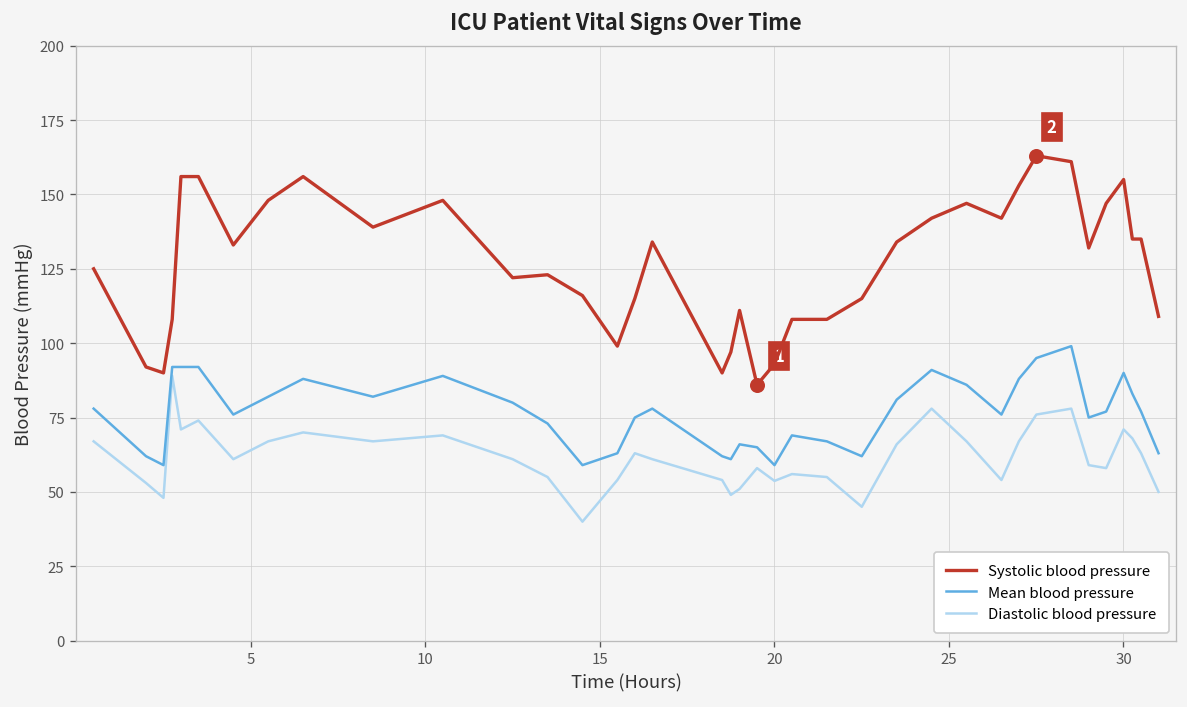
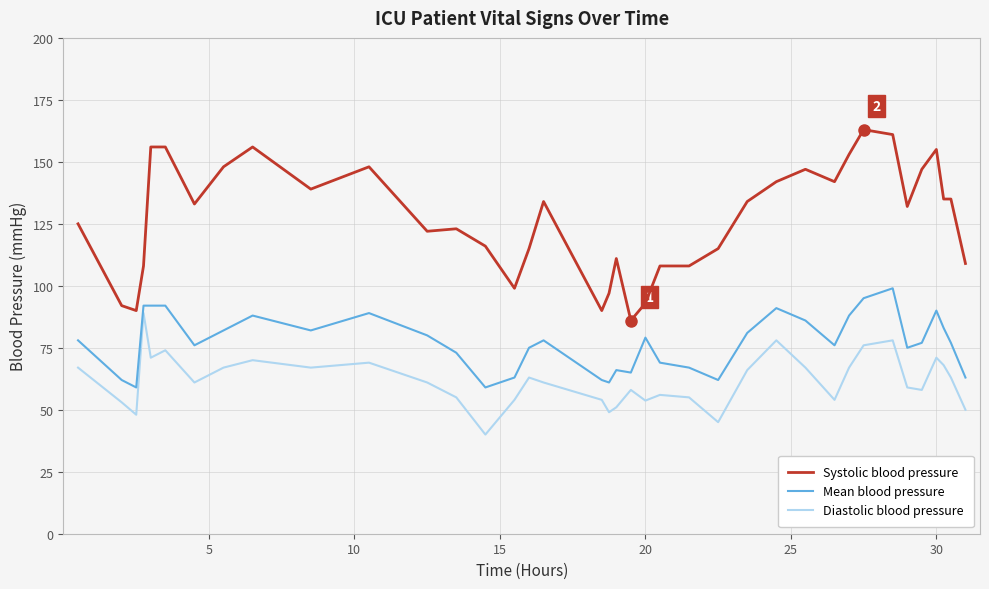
Mean blood pressure, 20: 59 -> 79
